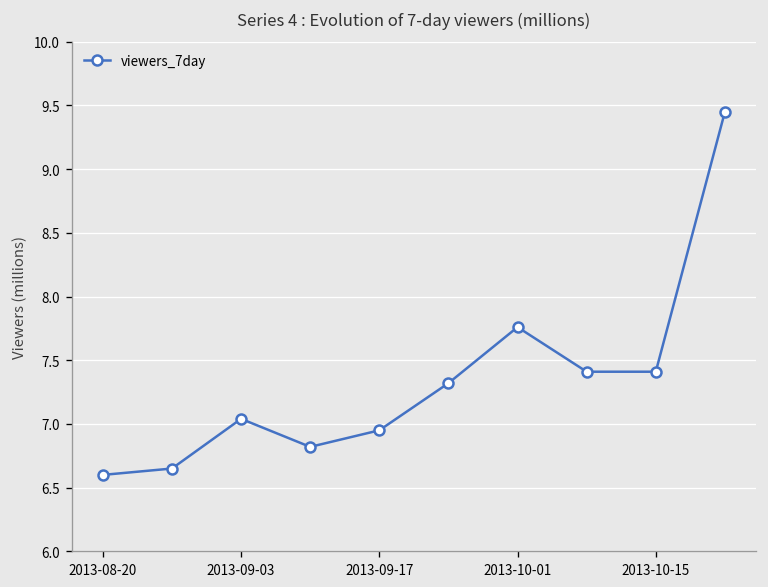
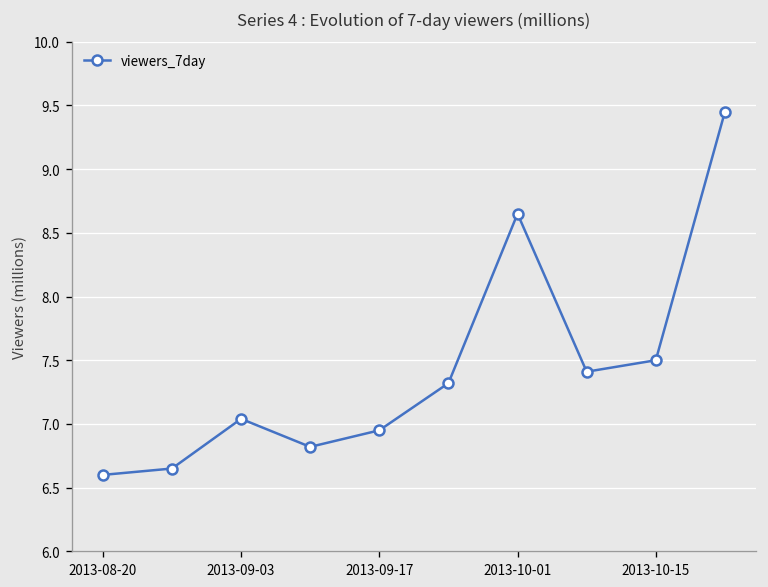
2013-10-01: 7.76 -> 8.65
2013-10-15: 7.41 -> 7.50
